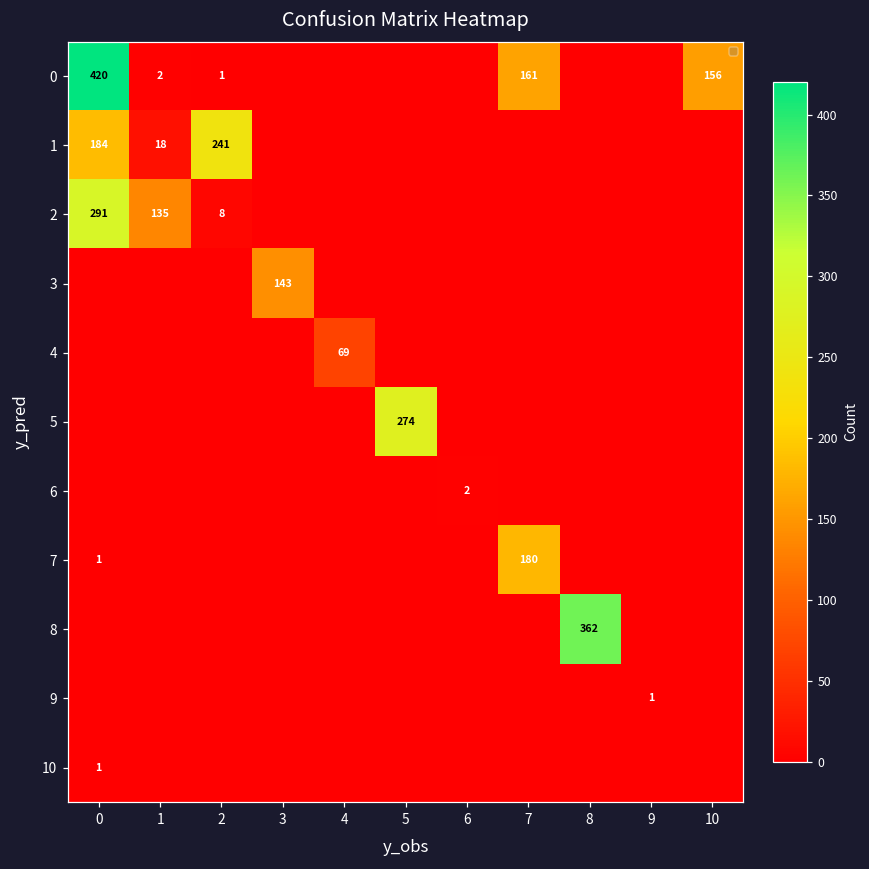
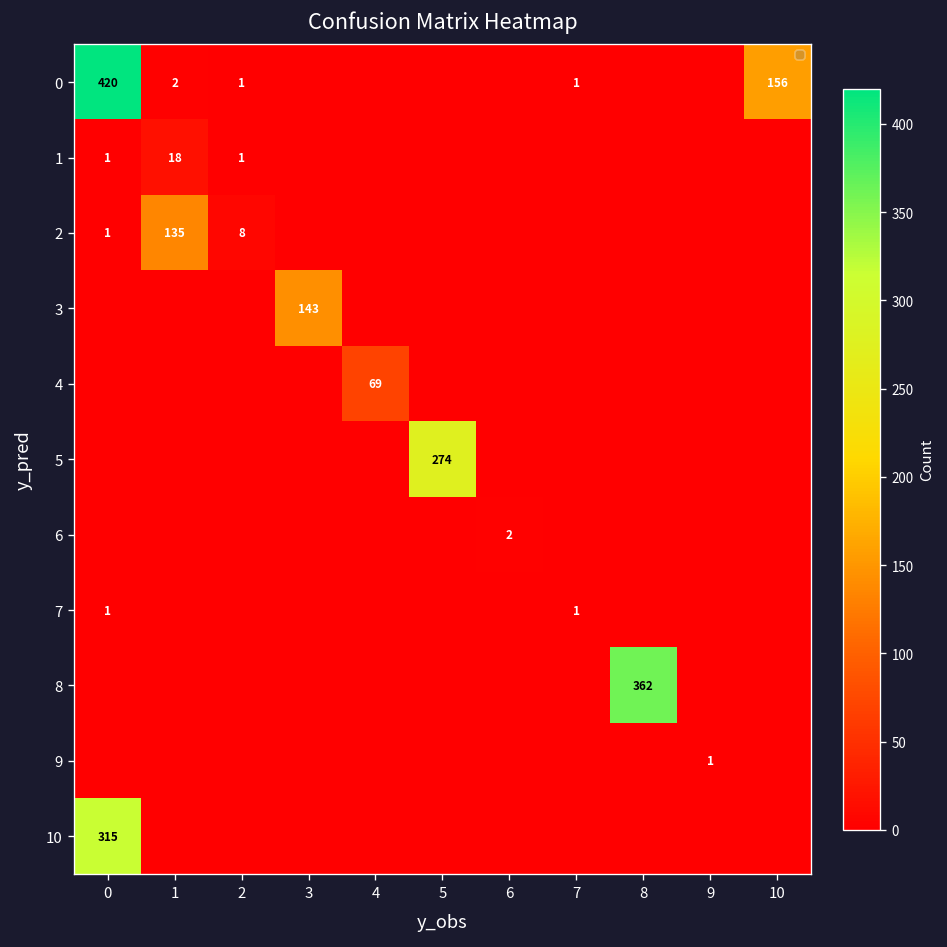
0, 7: 161 -> 1
1, 0: 184 -> 1
1, 2: 241 -> 1
2, 0: 291 -> 1
7, 7: 180 -> 1
10, 0: 1 -> 315
